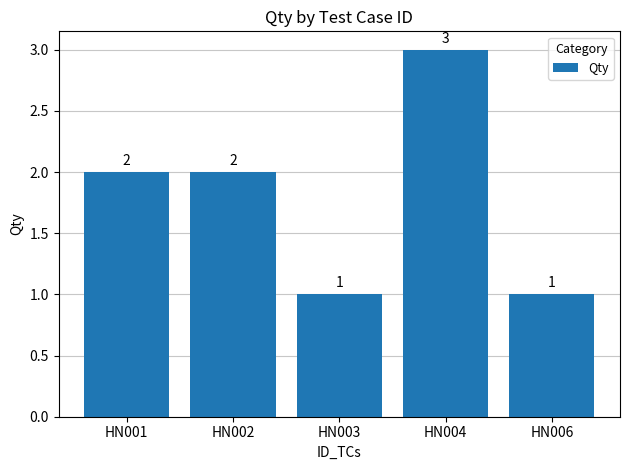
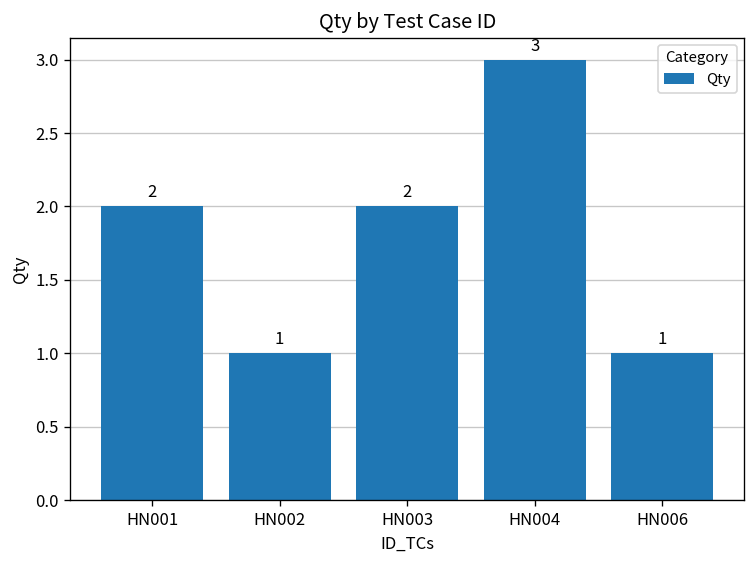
HN002: 2 -> 1
HN003: 1 -> 2
